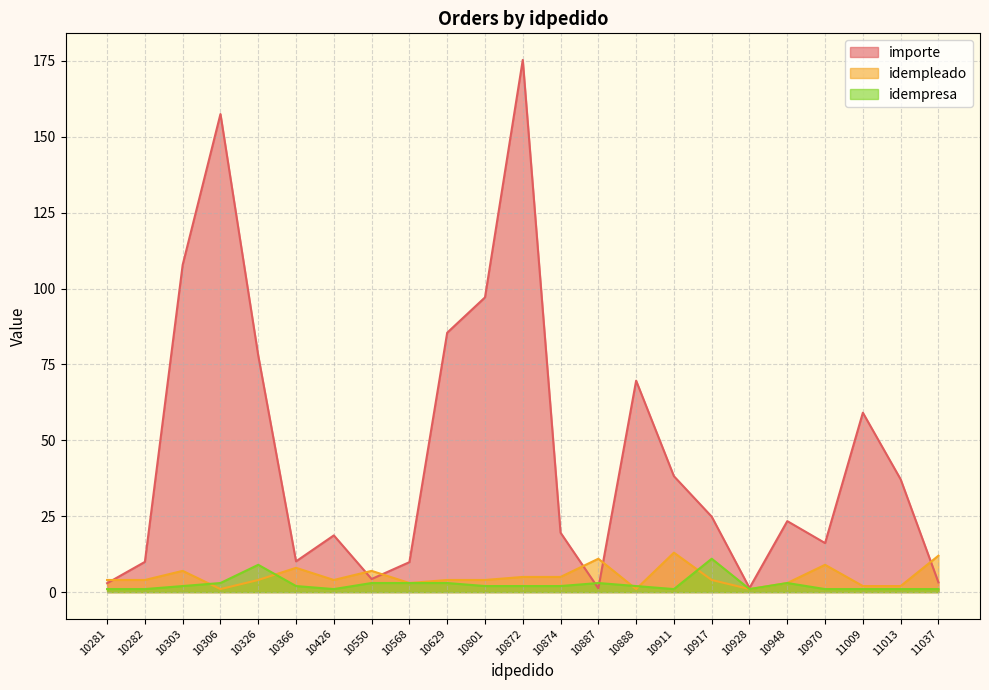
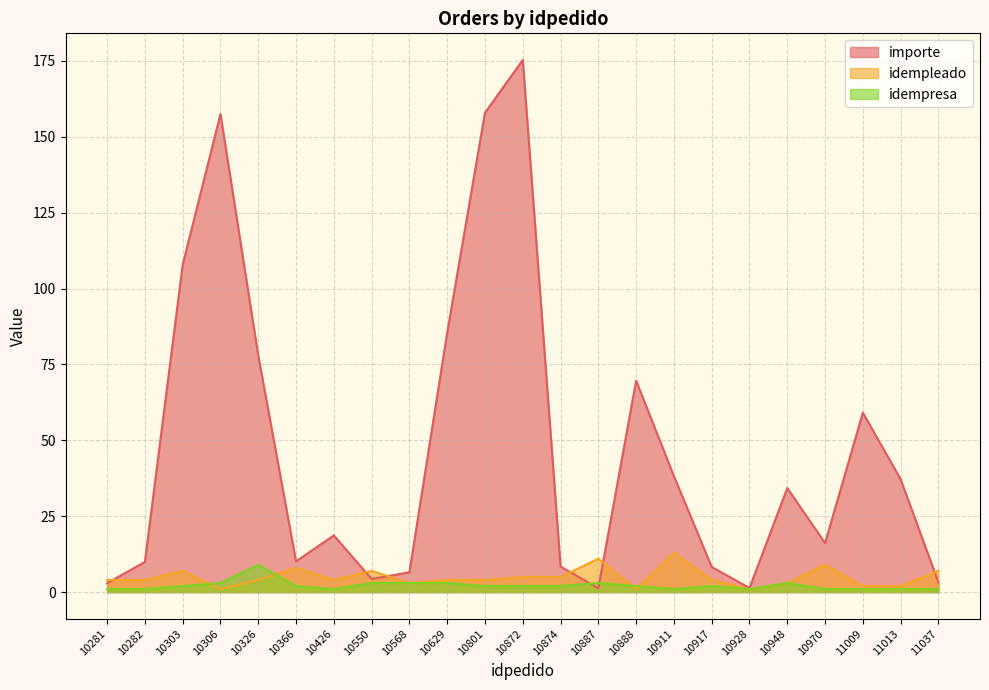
importe, 10568: 10 -> 7
importe, 10801: 97 -> 158
importe, 10874: 20 -> 8
importe, 10917: 25 -> 8
idempresa, 10917: 11 -> 2
importe, 10948: 23 -> 34
idempleado, 11037: 12 -> 7
